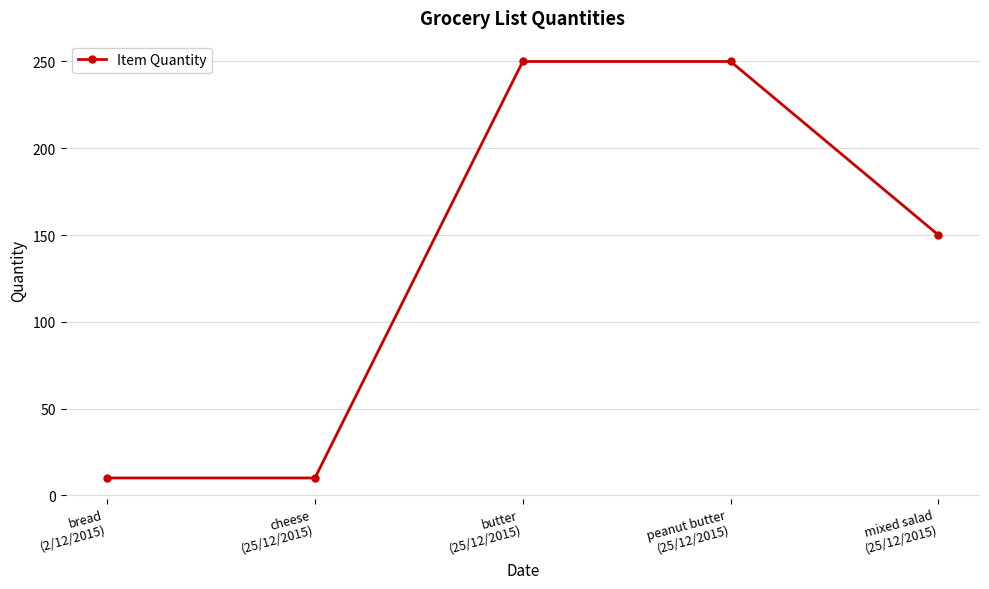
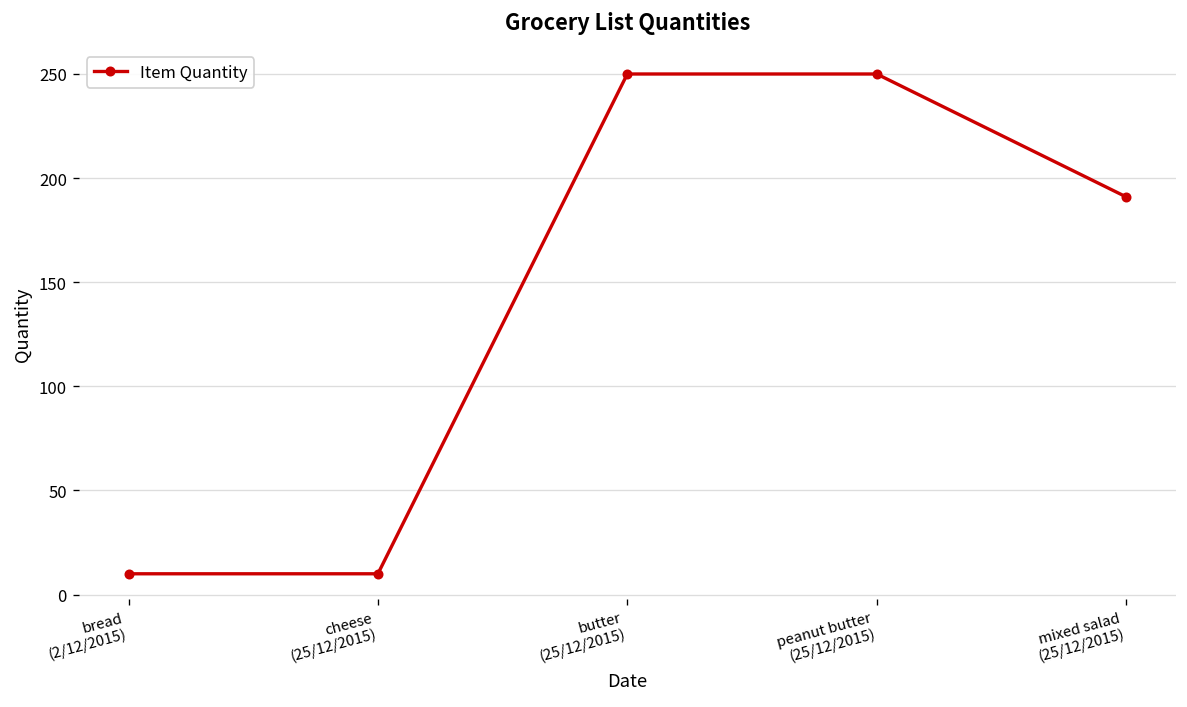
mixed salad (25/12/2015): 150 -> 191
